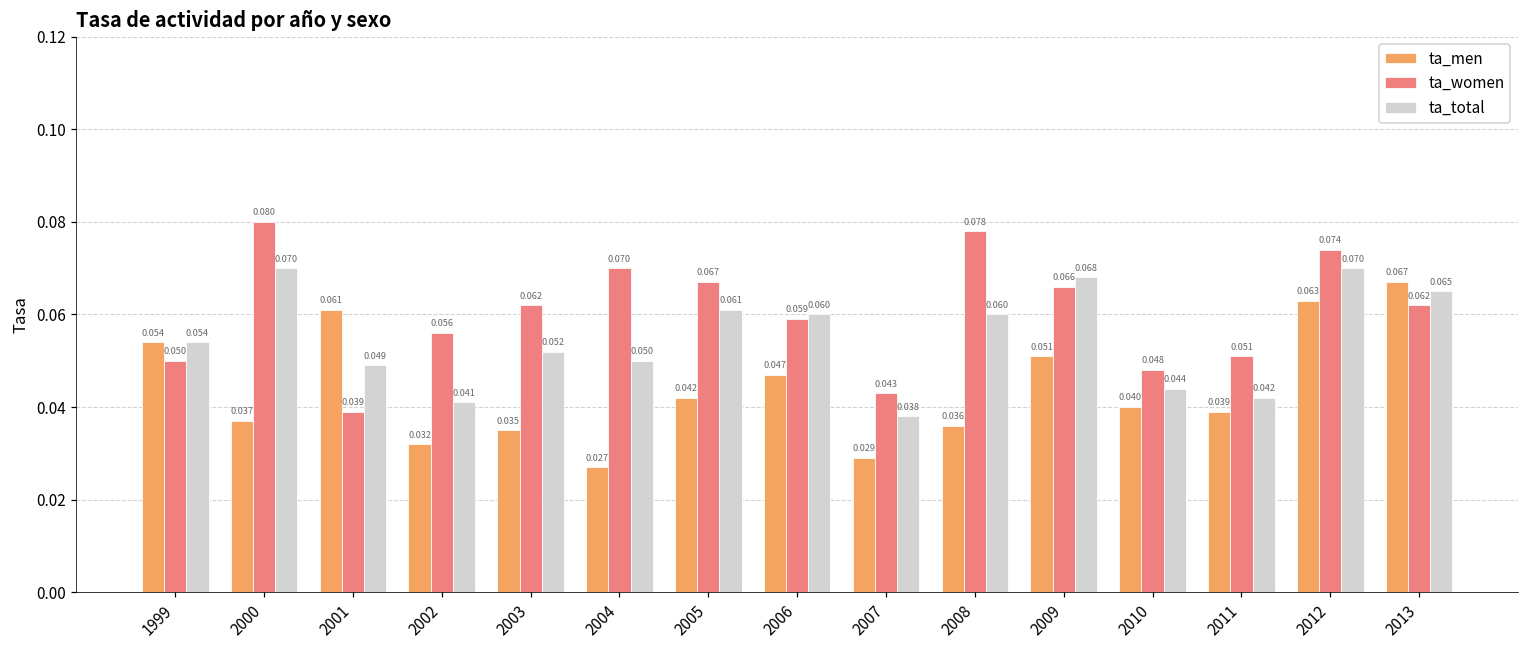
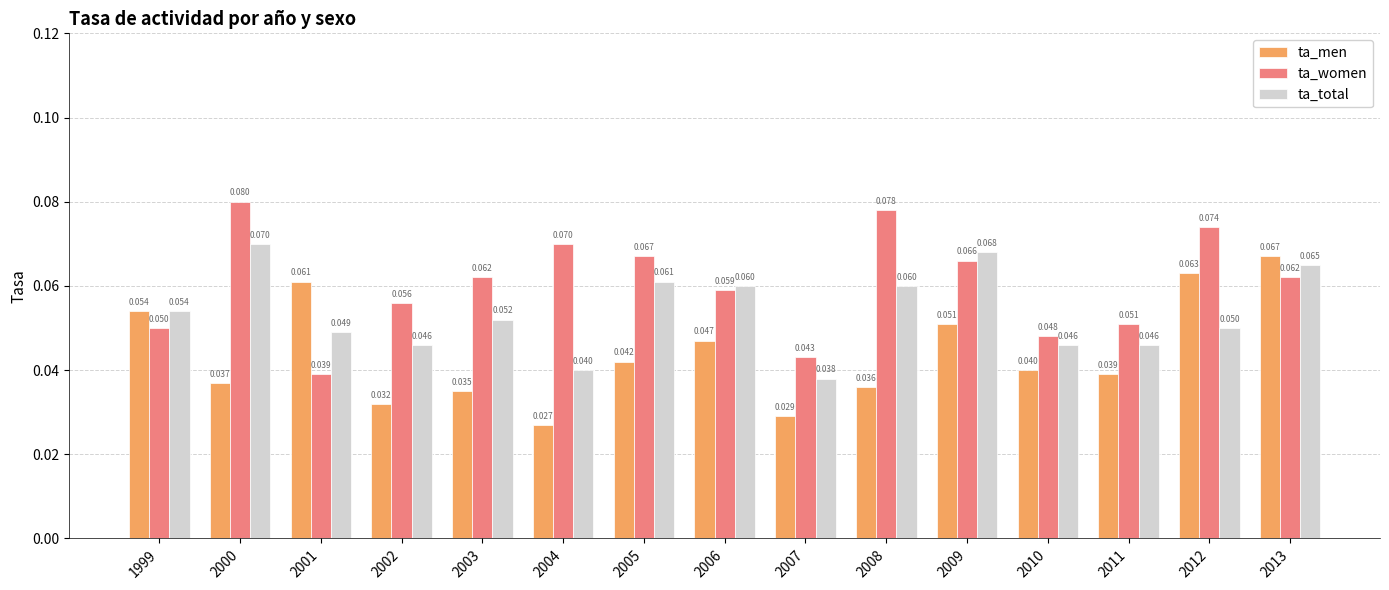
ta_total, 2002: 0.041 -> 0.046
ta_total, 2004: 0.050 -> 0.040
ta_total, 2010: 0.044 -> 0.046
ta_total, 2011: 0.042 -> 0.046
ta_total, 2012: 0.070 -> 0.050
